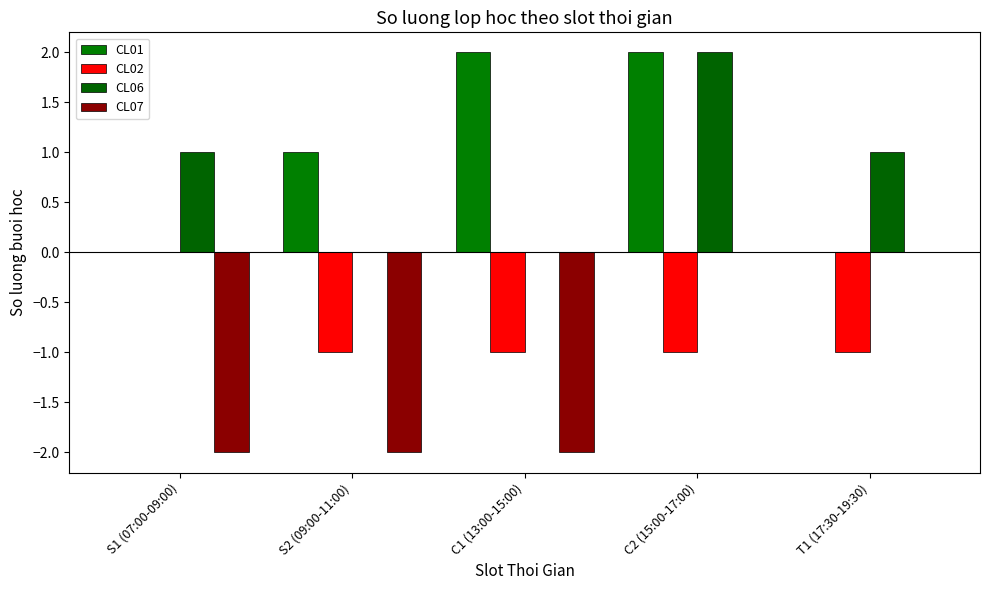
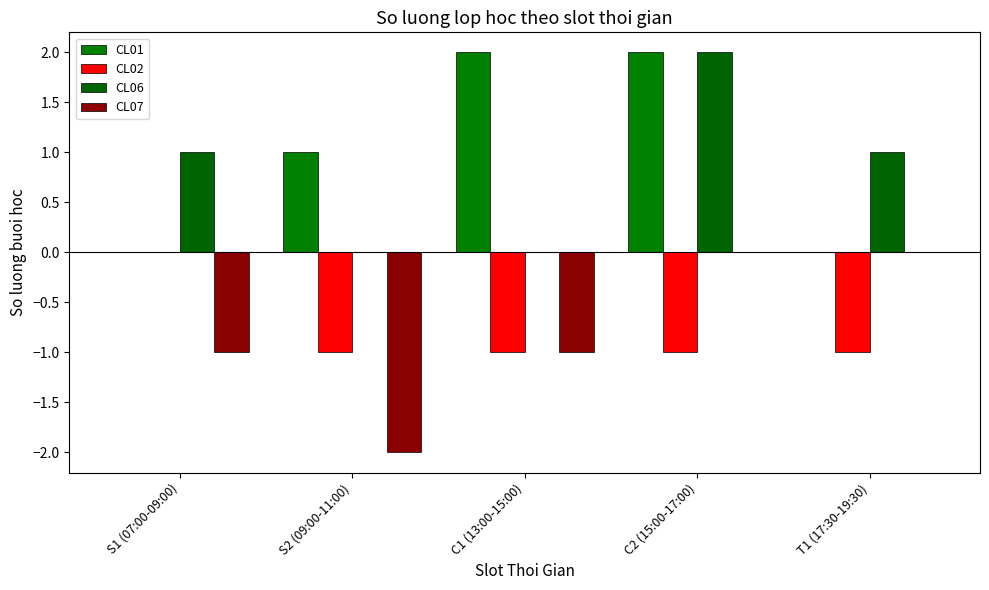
CL07, S1 (07:00-09:00): -2.00 -> -1.00
CL07, C1 (13:00-15:00): -2.00 -> -1.00
